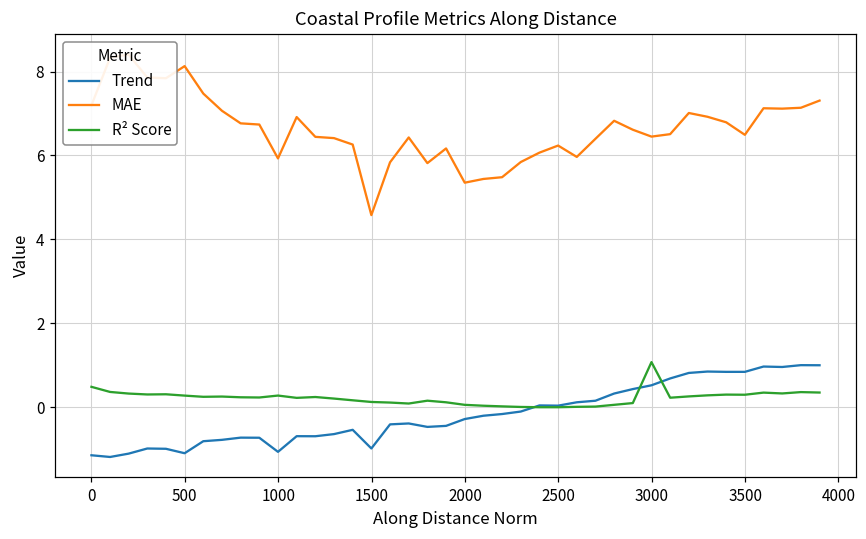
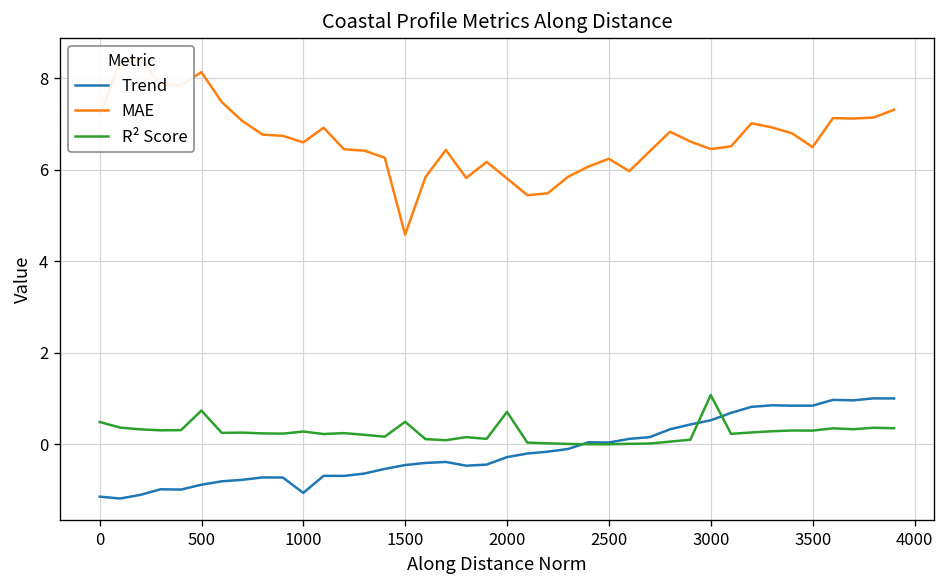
Trend, 500: -1.1 -> -0.9
R² Score, 500: 0.3 -> 0.7
MAE, 1000: 5.9 -> 6.6
Trend, 1500: -1.0 -> -0.5
R² Score, 1500: 0.1 -> 0.5
MAE, 2000: 5.4 -> 5.8
R² Score, 2000: 0.1 -> 0.7
